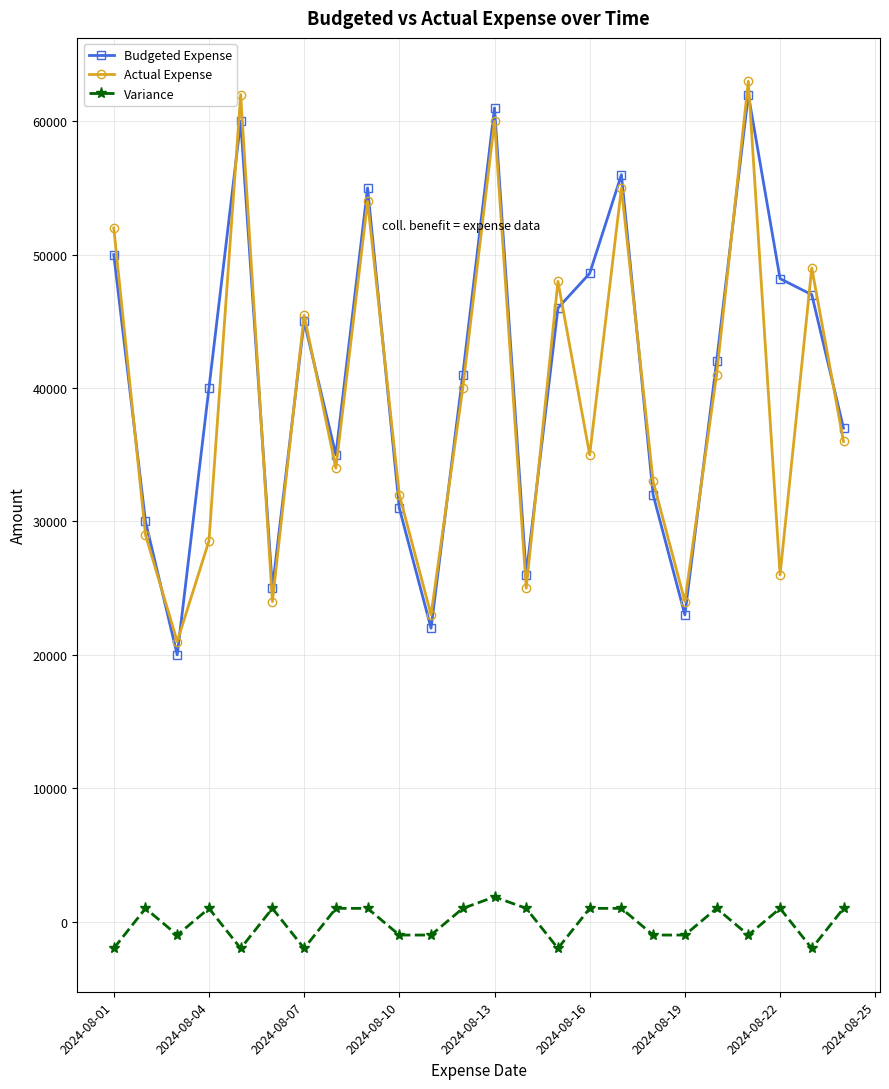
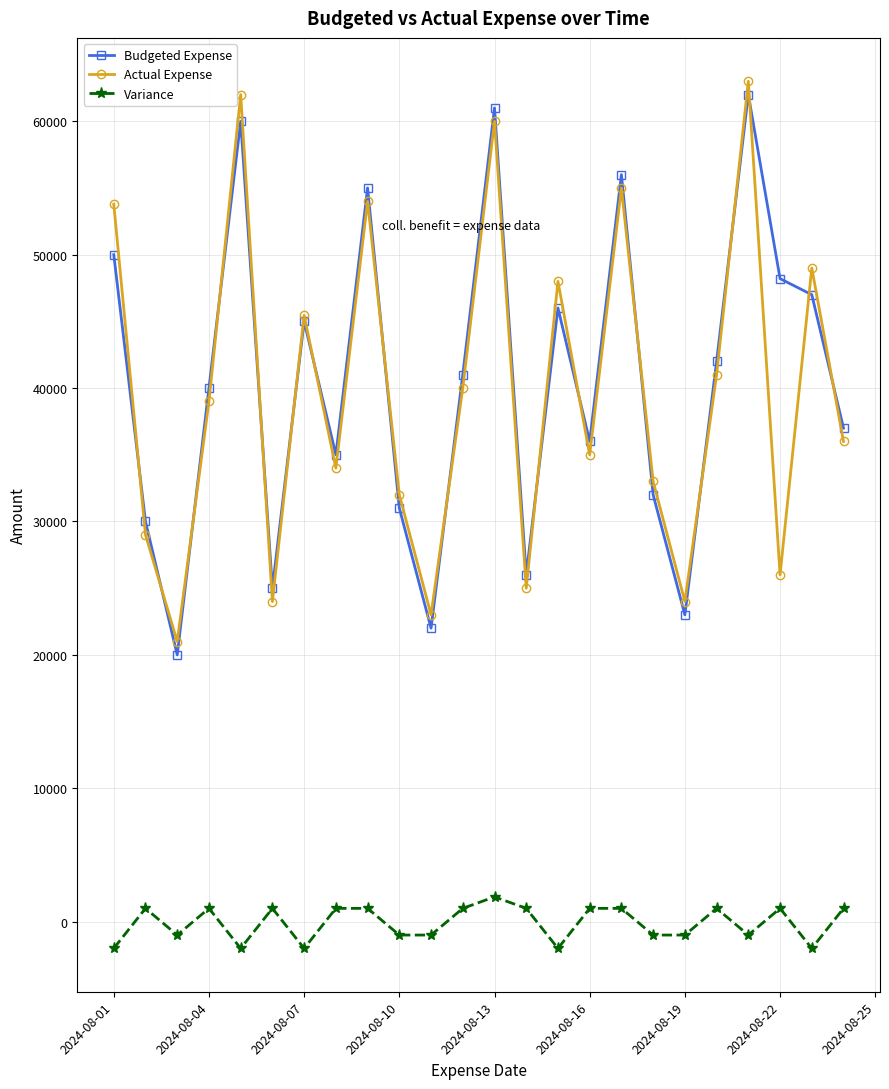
Actual Expense, 2024-08-01: 52000 -> 53800
Actual Expense, 2024-08-04: 28500 -> 39000
Budgeted Expense, 2024-08-16: 48600 -> 36000
